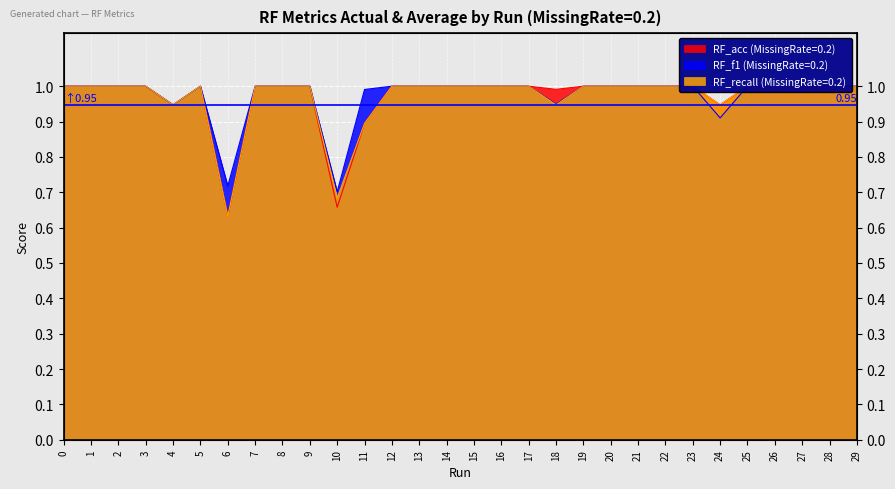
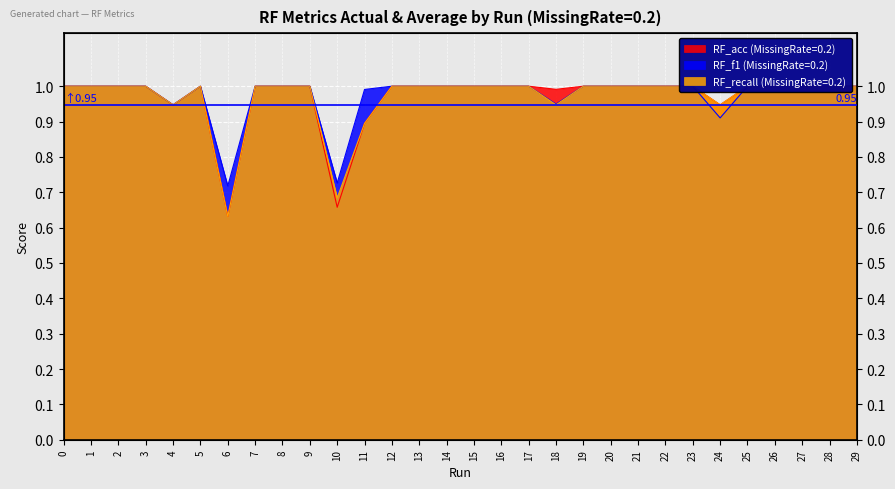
RF_f1 (MissingRate=0.2), 10: 0.70 -> 0.73
